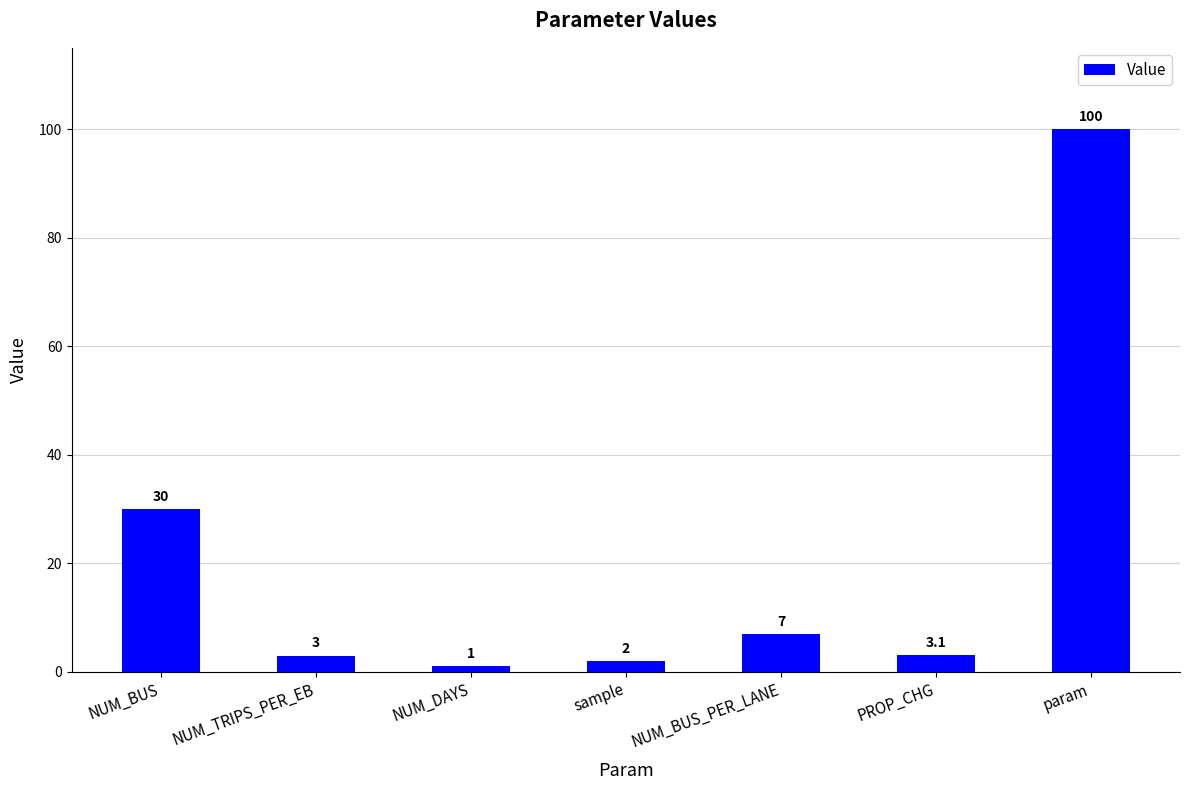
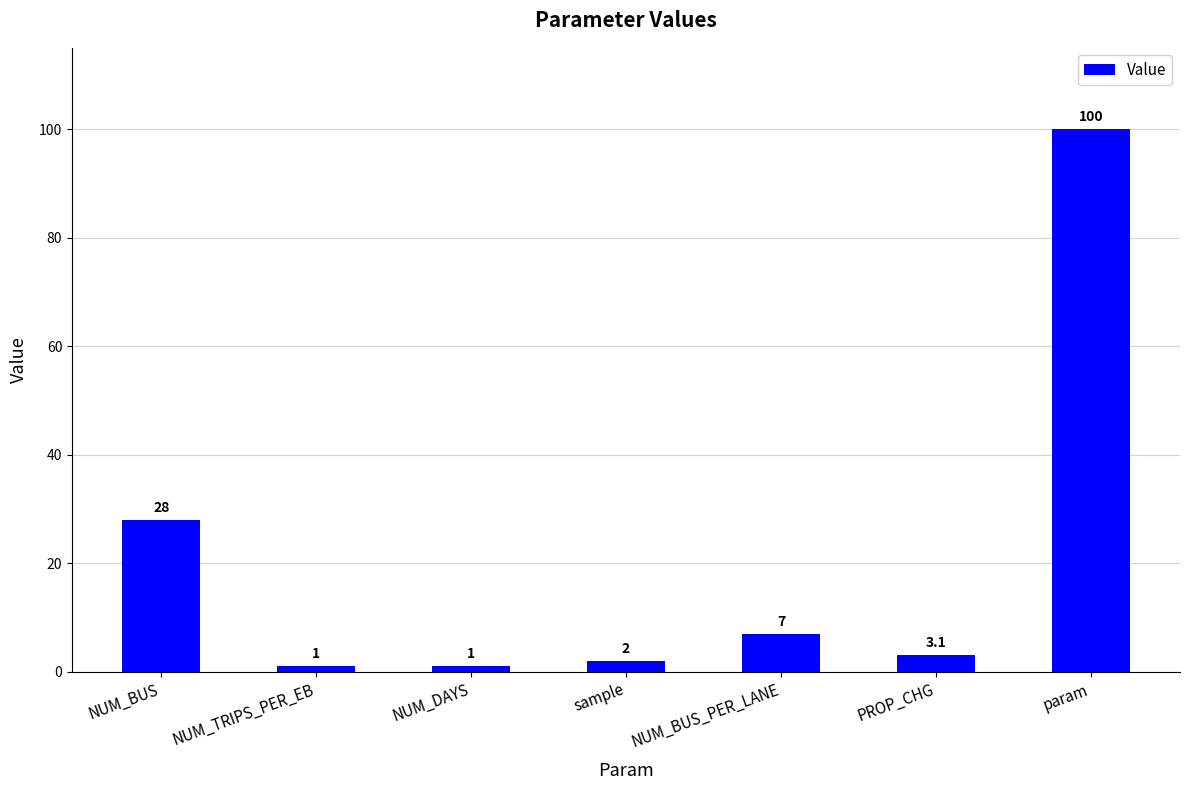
NUM_BUS: 30 -> 28
NUM_TRIPS_PER_EB: 3 -> 1
